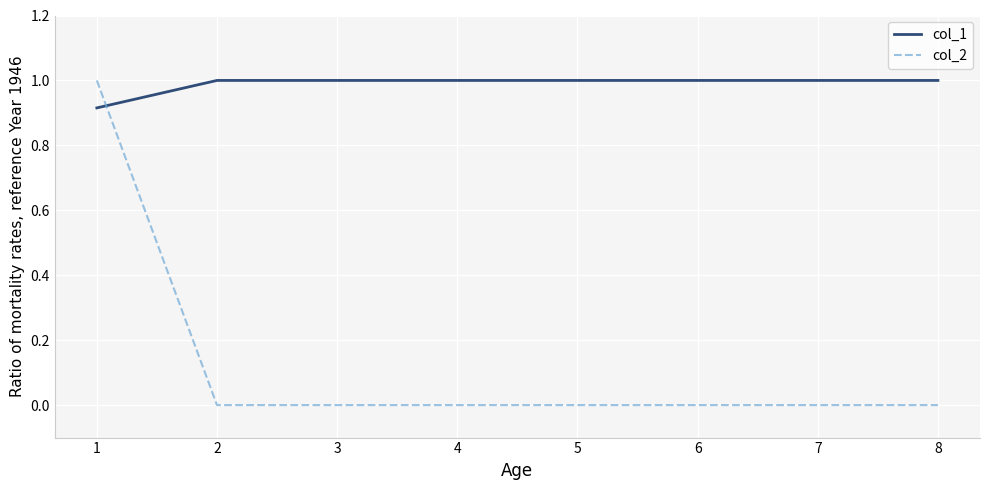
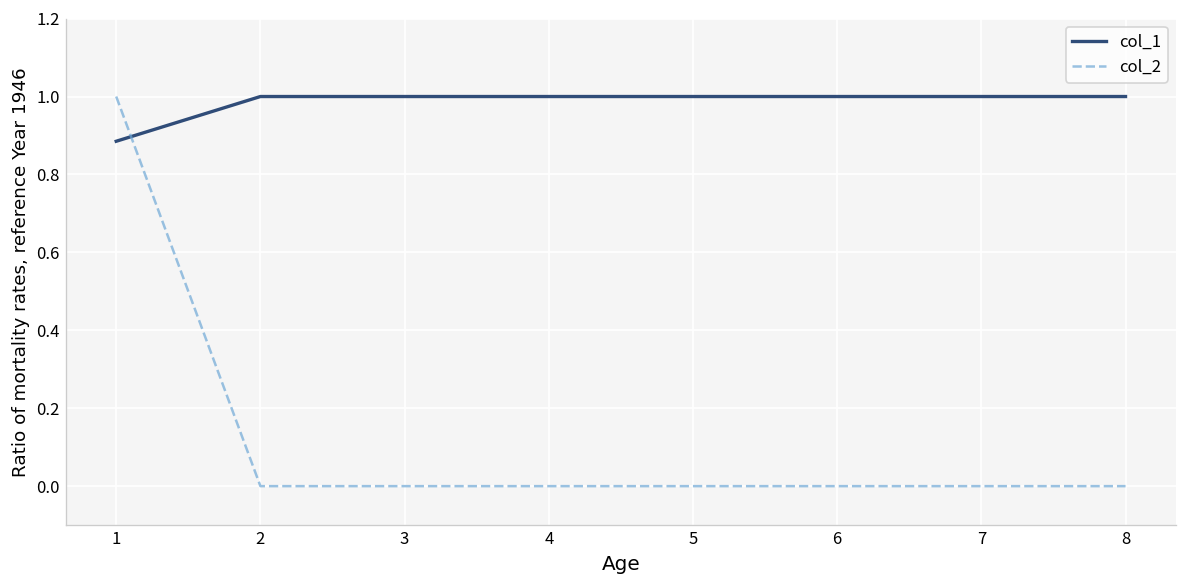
col_1, 1: 0.92 -> 0.89
